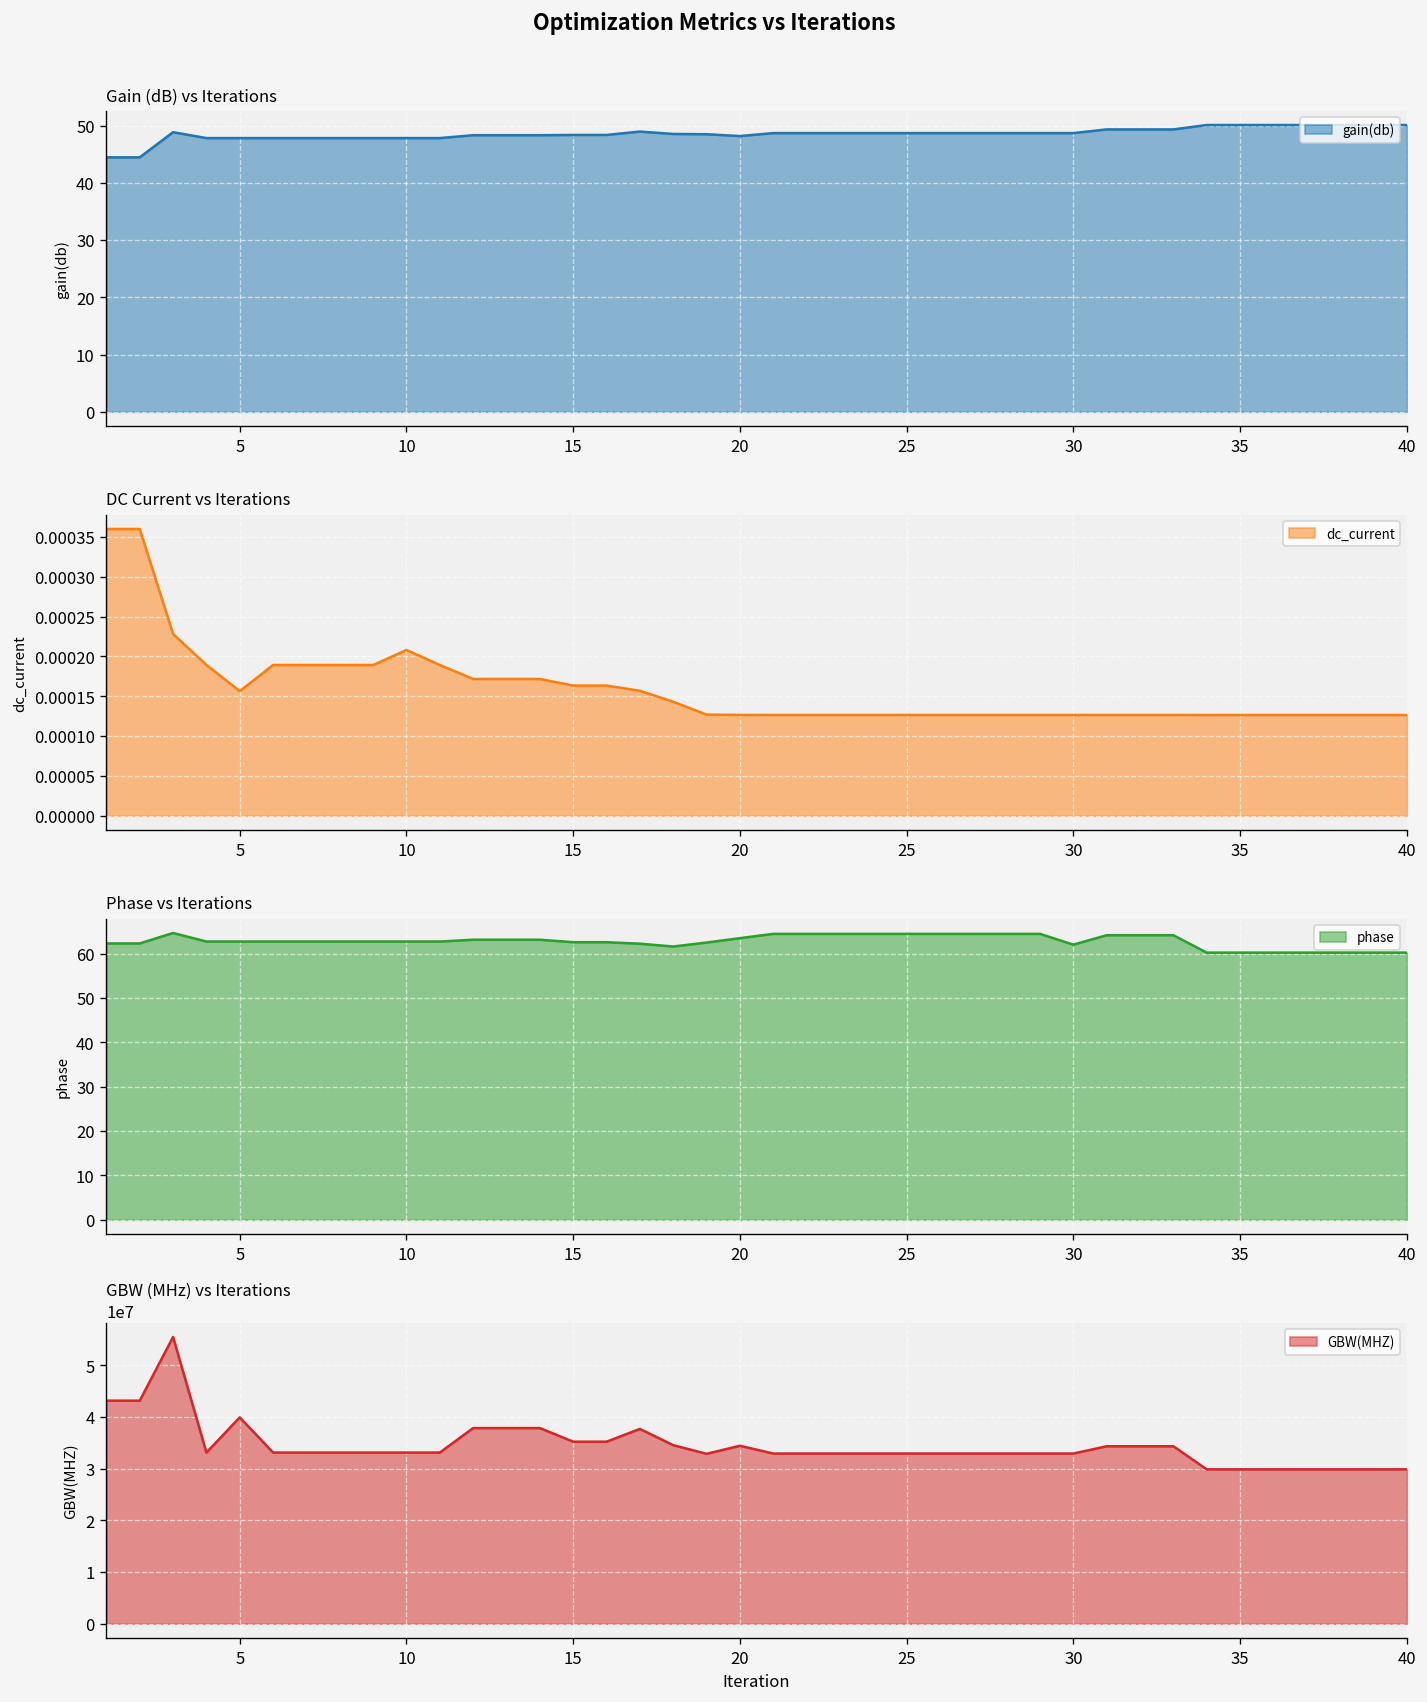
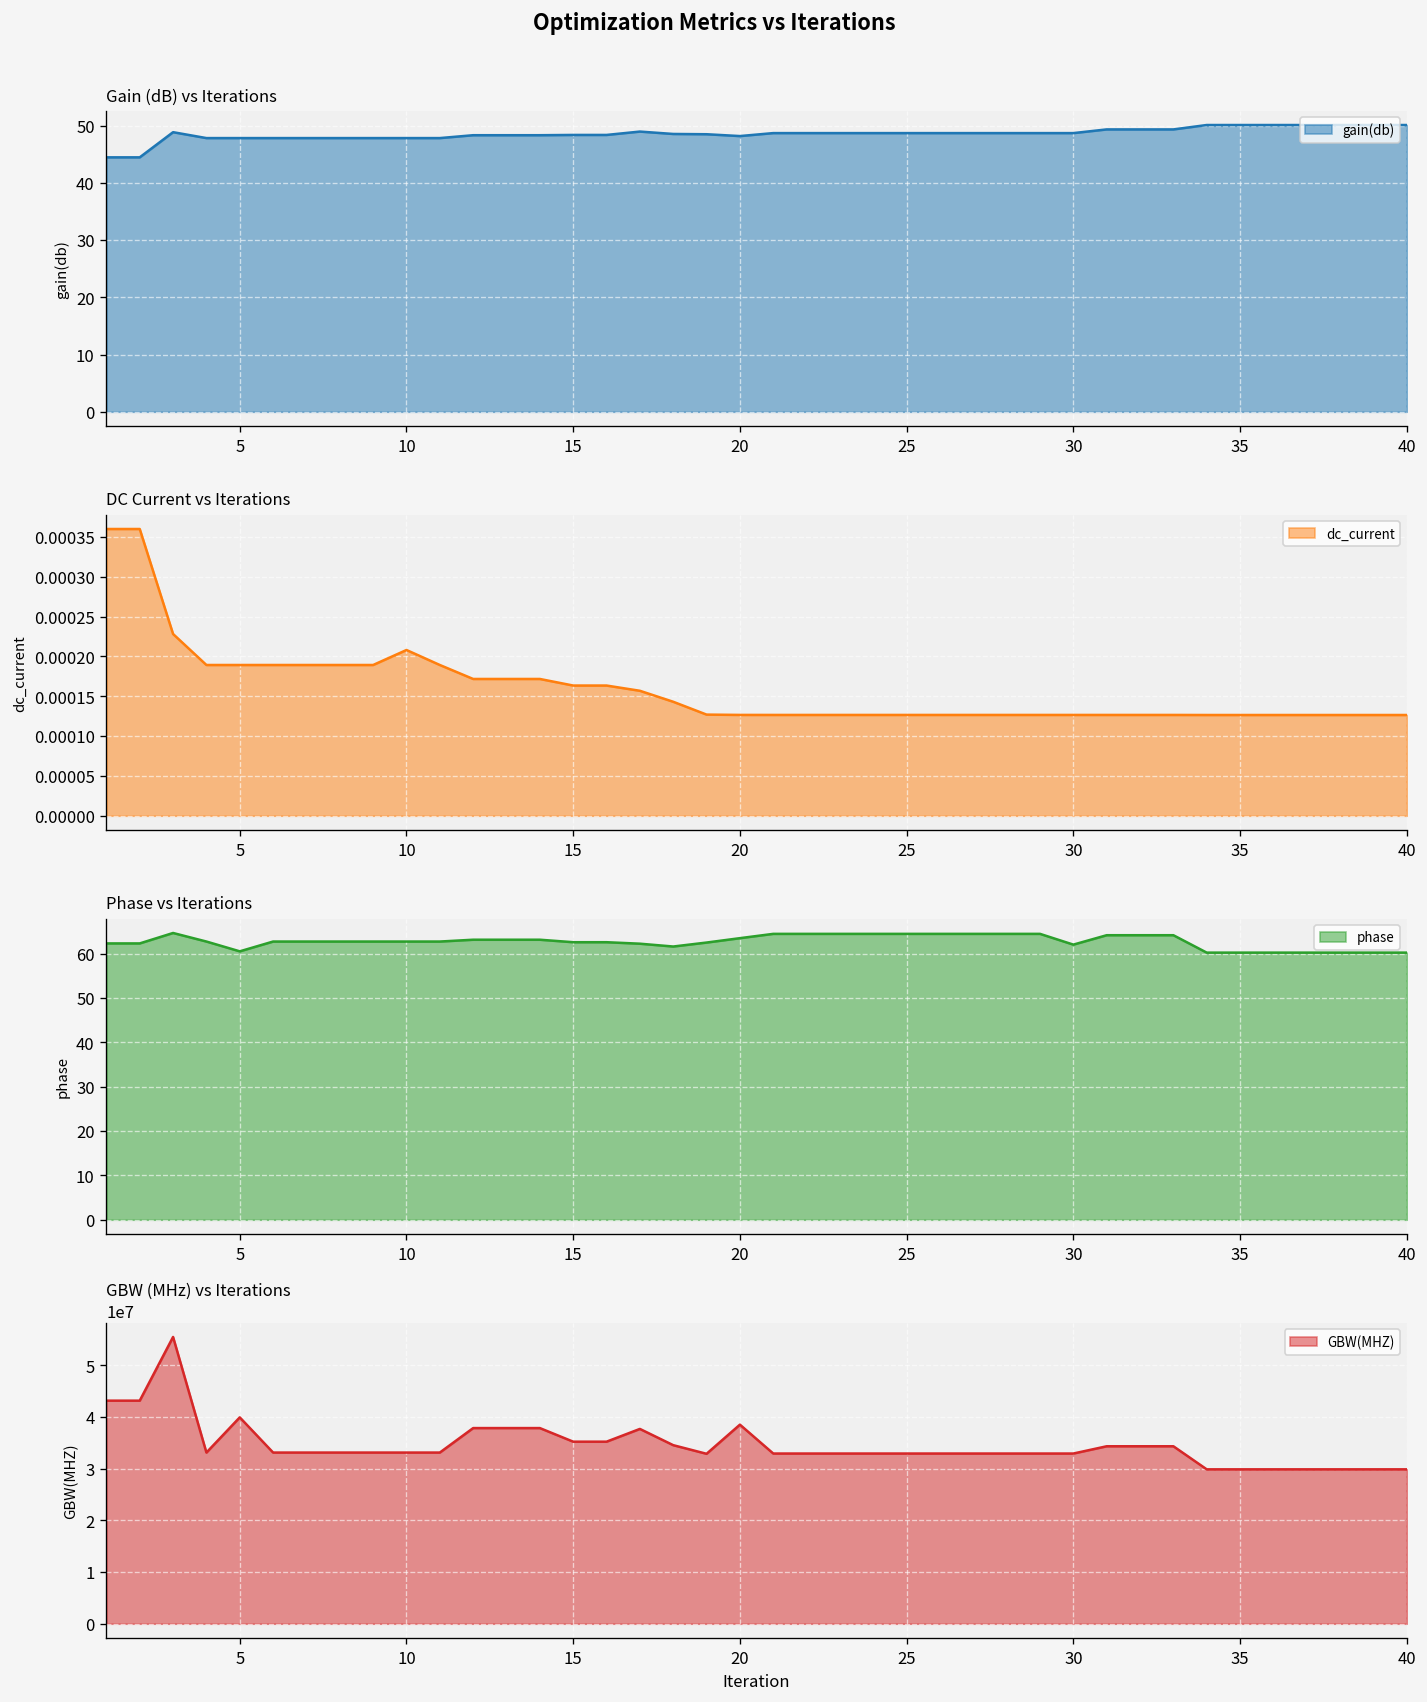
DC Current vs Iterations, 5: 0.00016 -> 0.00019
Phase vs Iterations, 5: 63 -> 60
GBW (MHz) vs Iterations, 20: 34000000 -> 39000000
